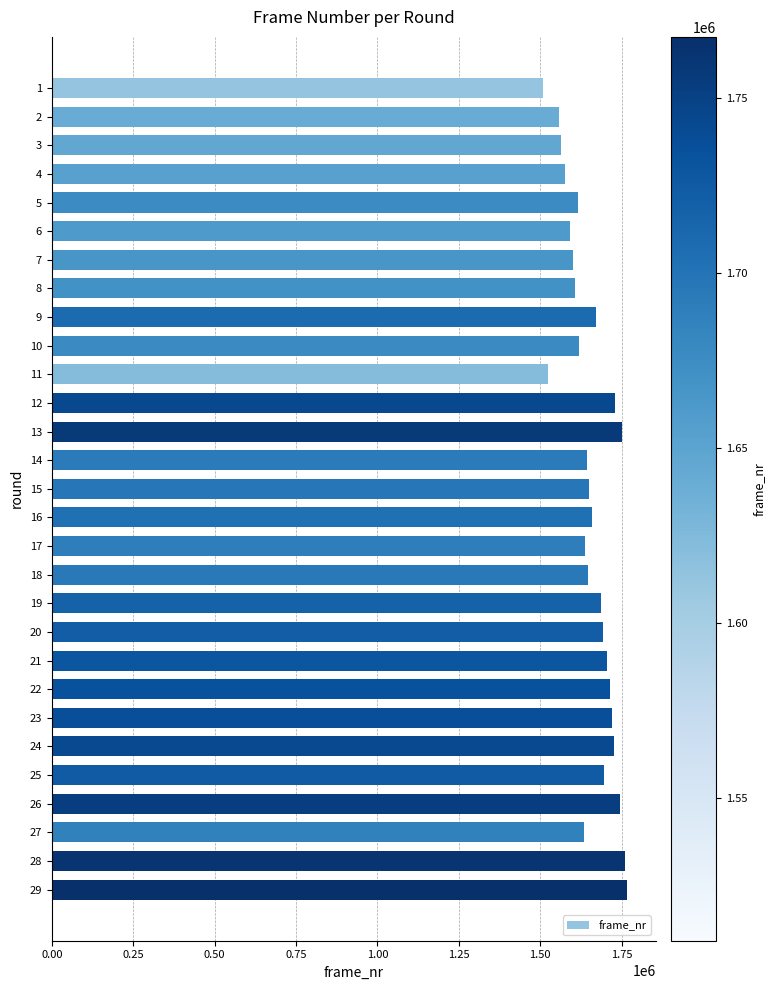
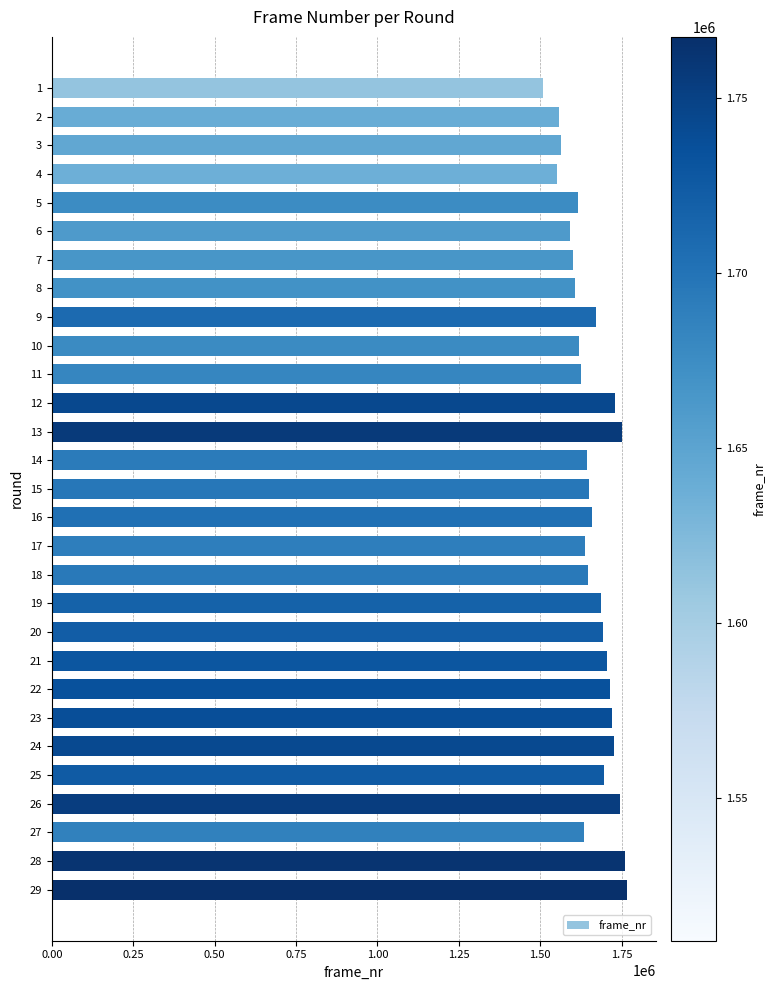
4: 1580000 -> 1550000
11: 1520000 -> 1630000
